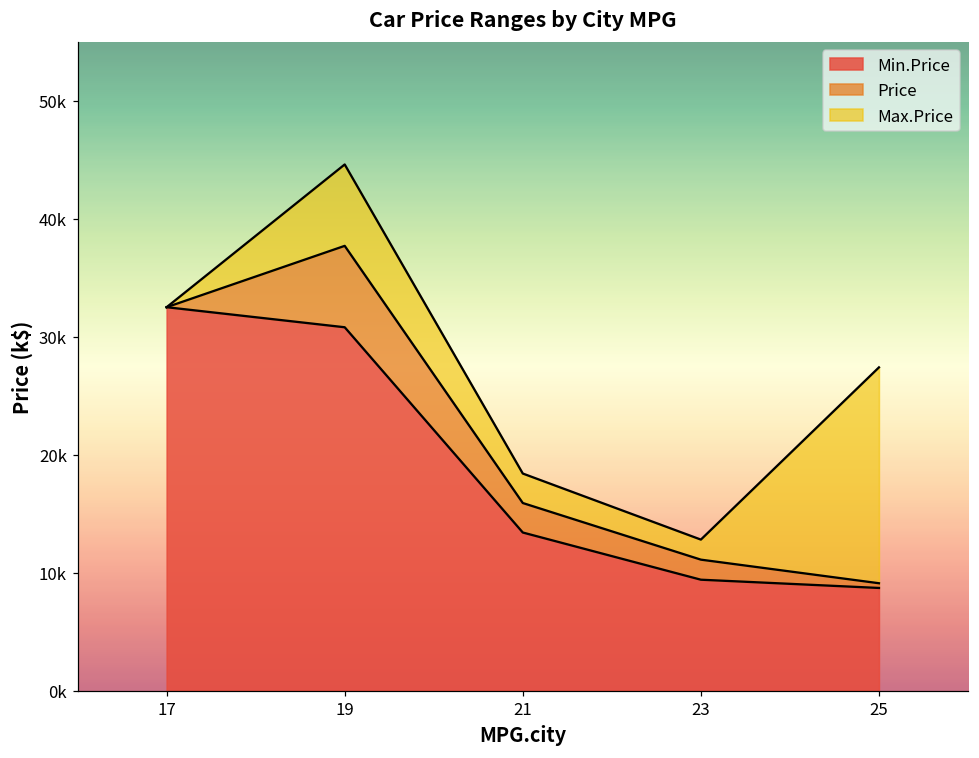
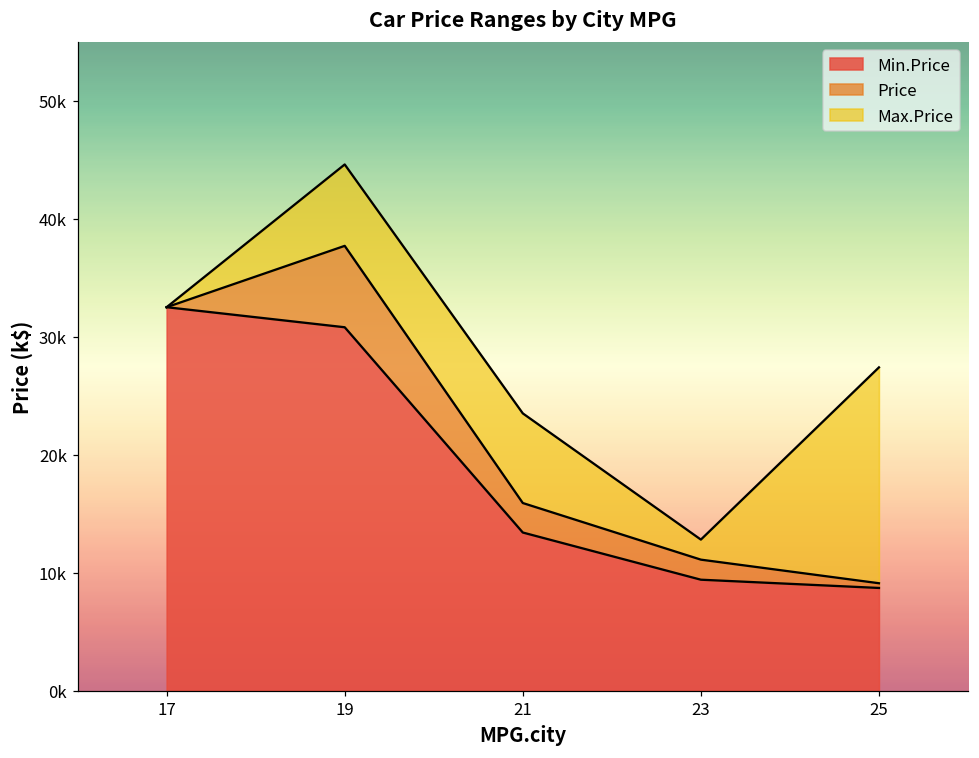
Max.Price, 21: 18400 -> 23500
